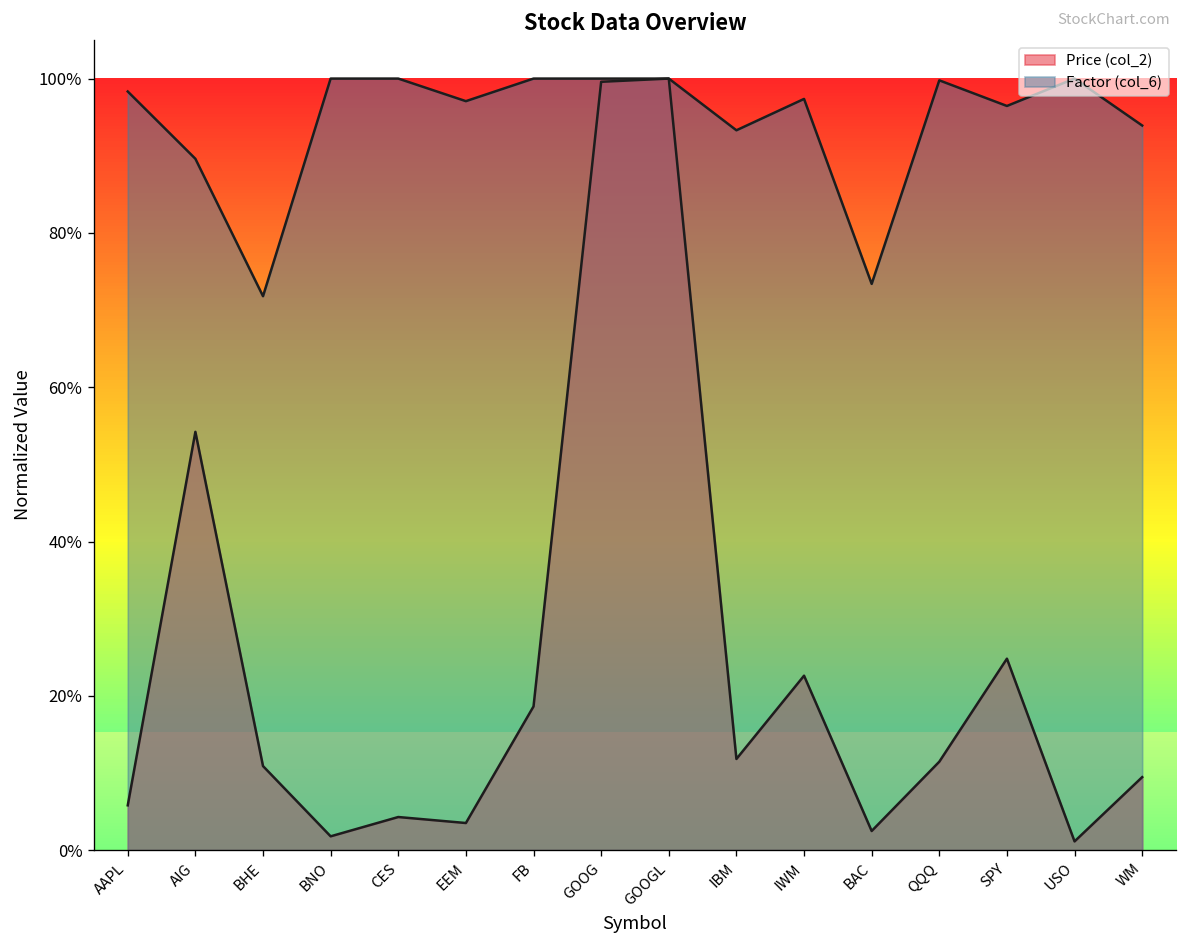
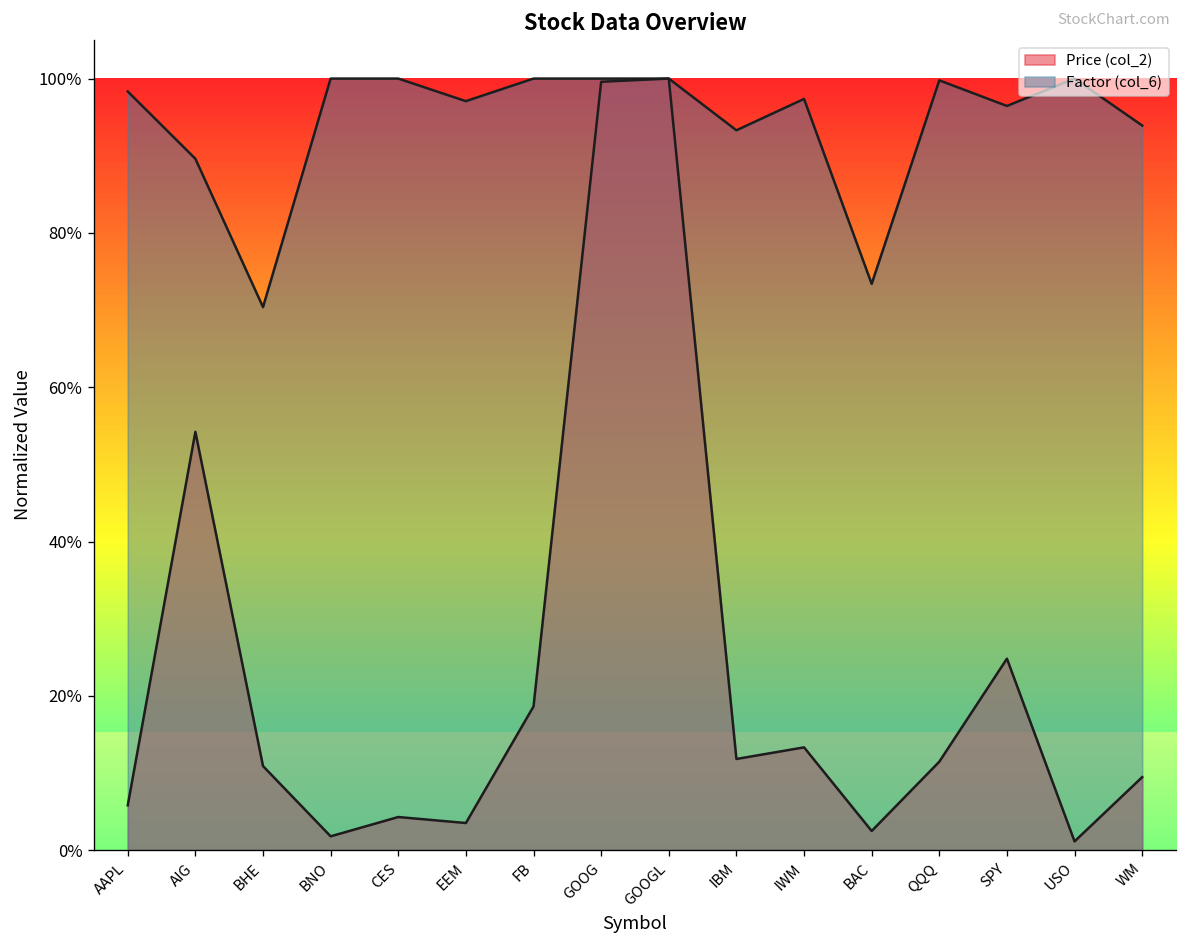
Factor (col_6), BHE: 72% -> 70%
Price (col_2), IWM: 23% -> 13%
